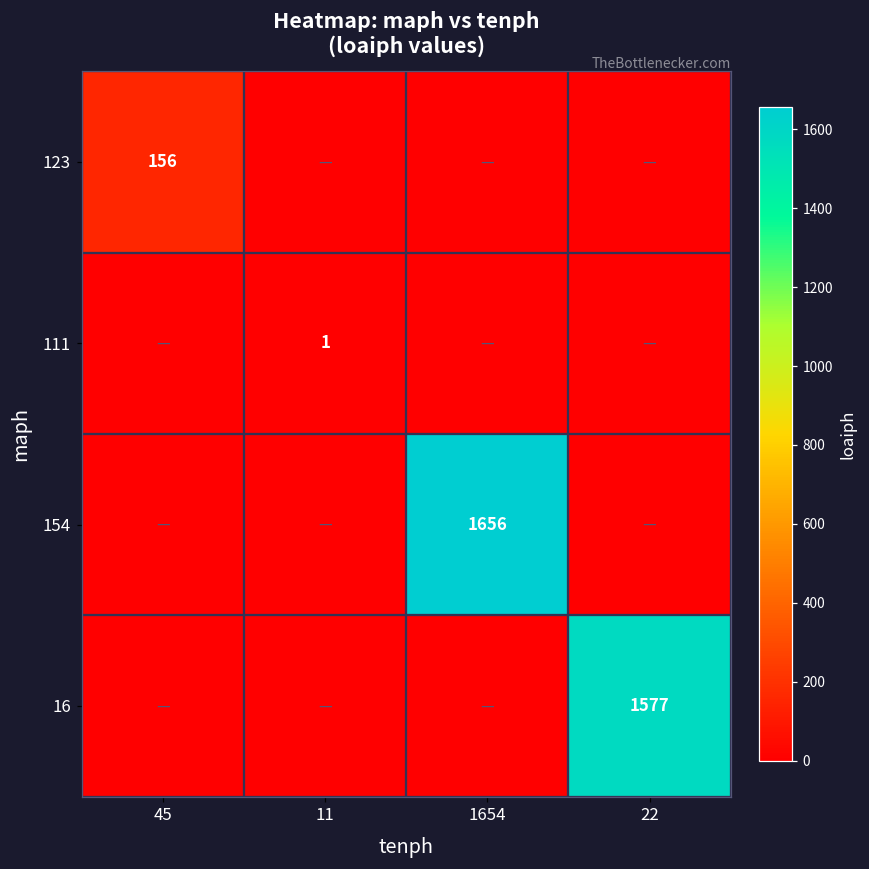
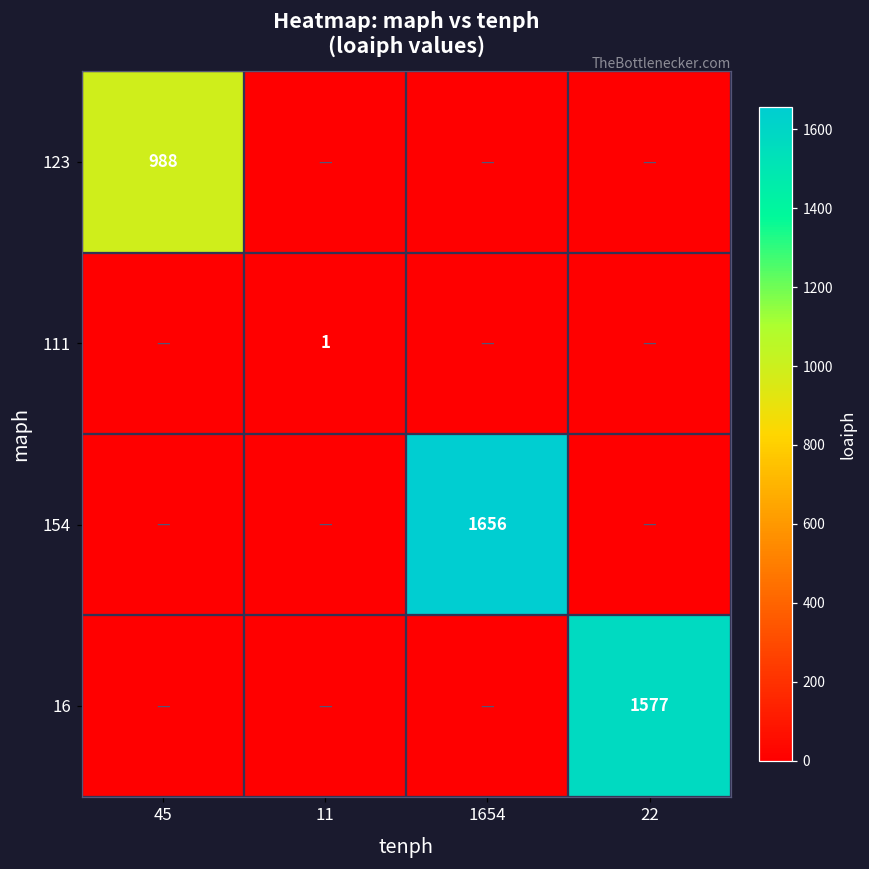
123, 45: 156 -> 988
